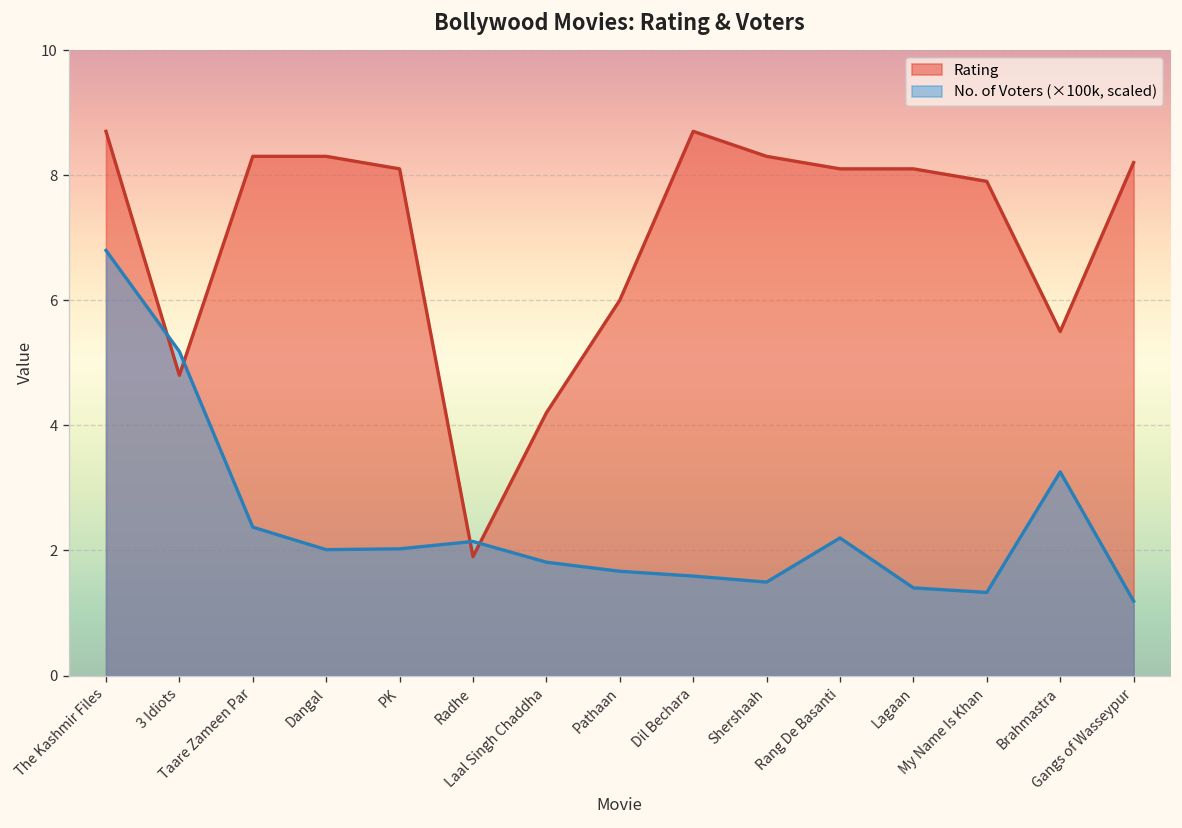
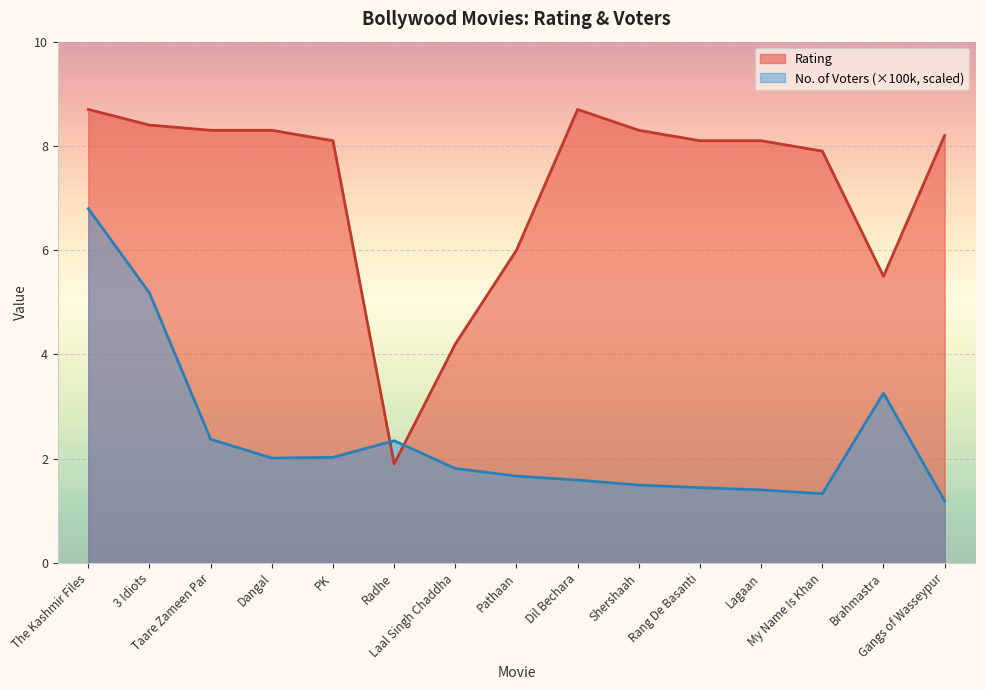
Rating, 3 Idiots: 4.8 -> 8.4
No. of Voters (×100k, scaled), Radhe: 2.1 -> 2.3
No. of Voters (×100k, scaled), Rang De Basanti: 2.2 -> 1.4
